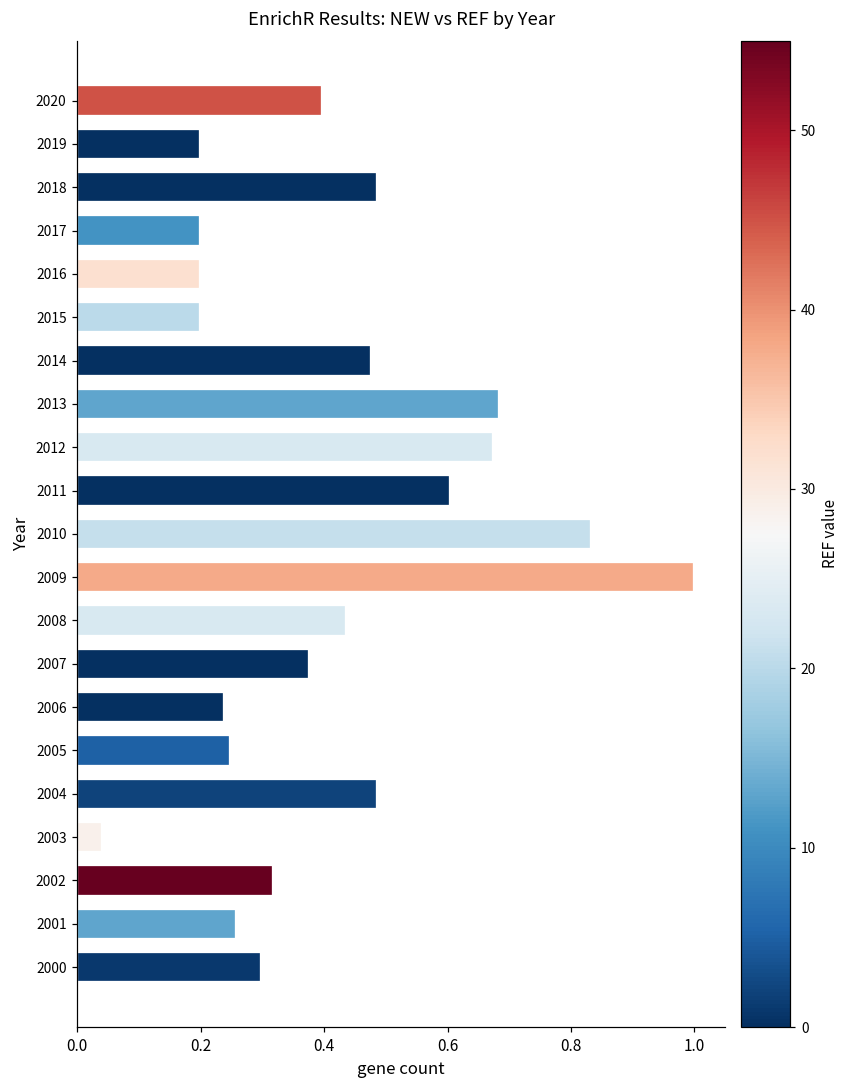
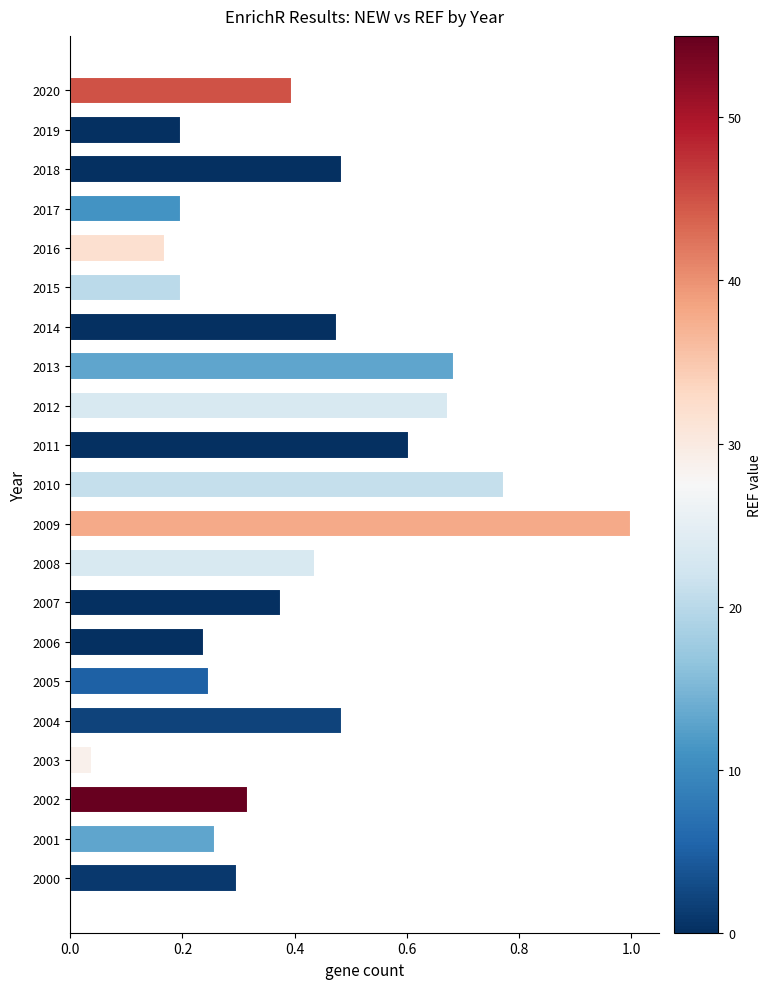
2016: 0.20 -> 0.17
2010: 0.83 -> 0.77
